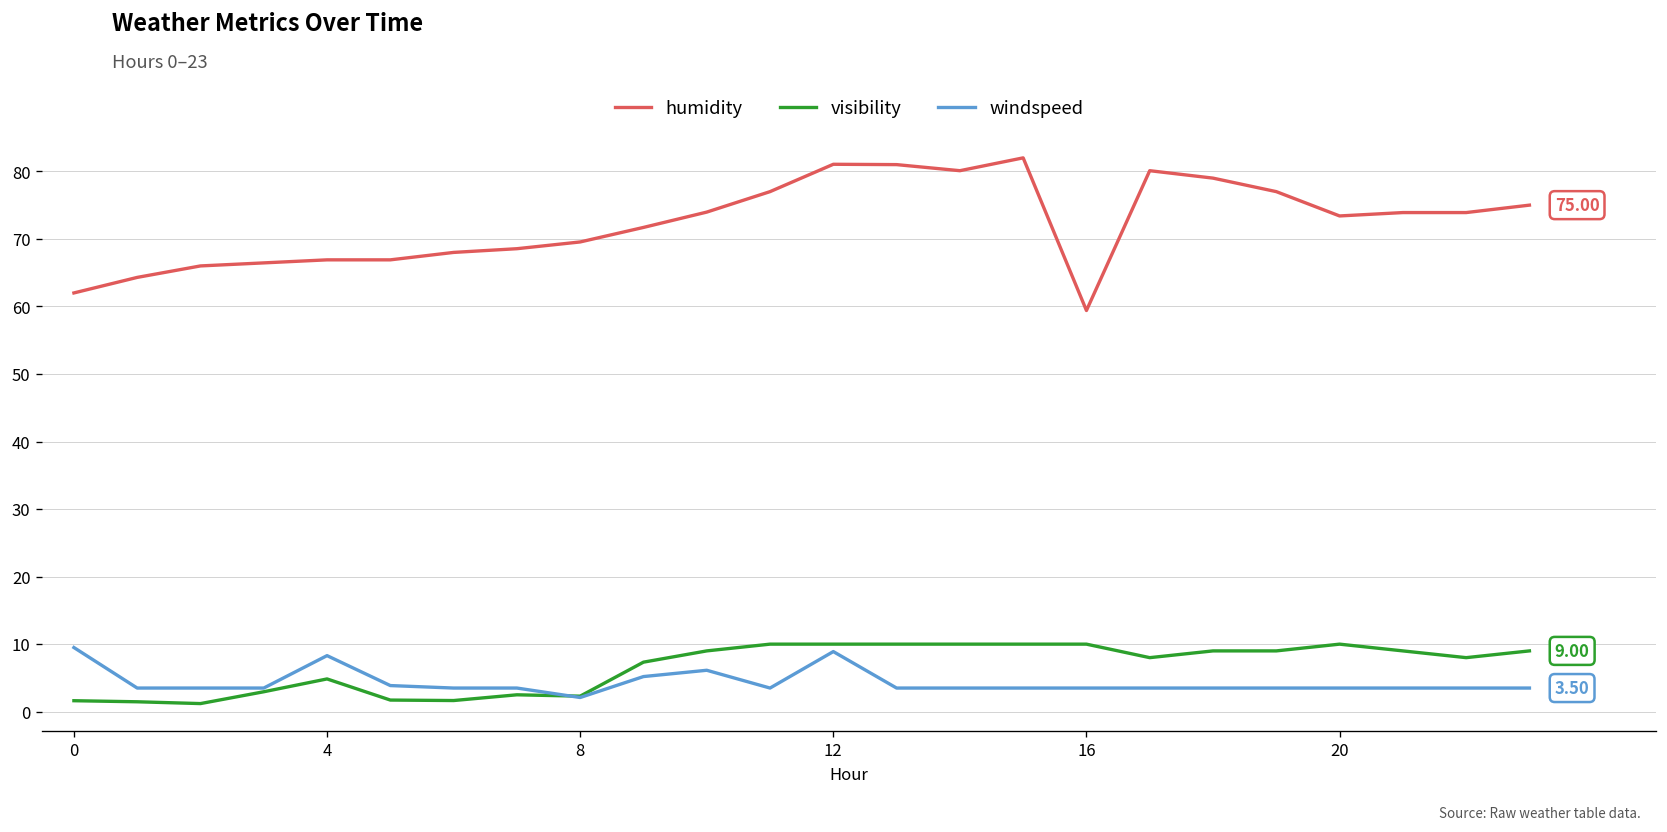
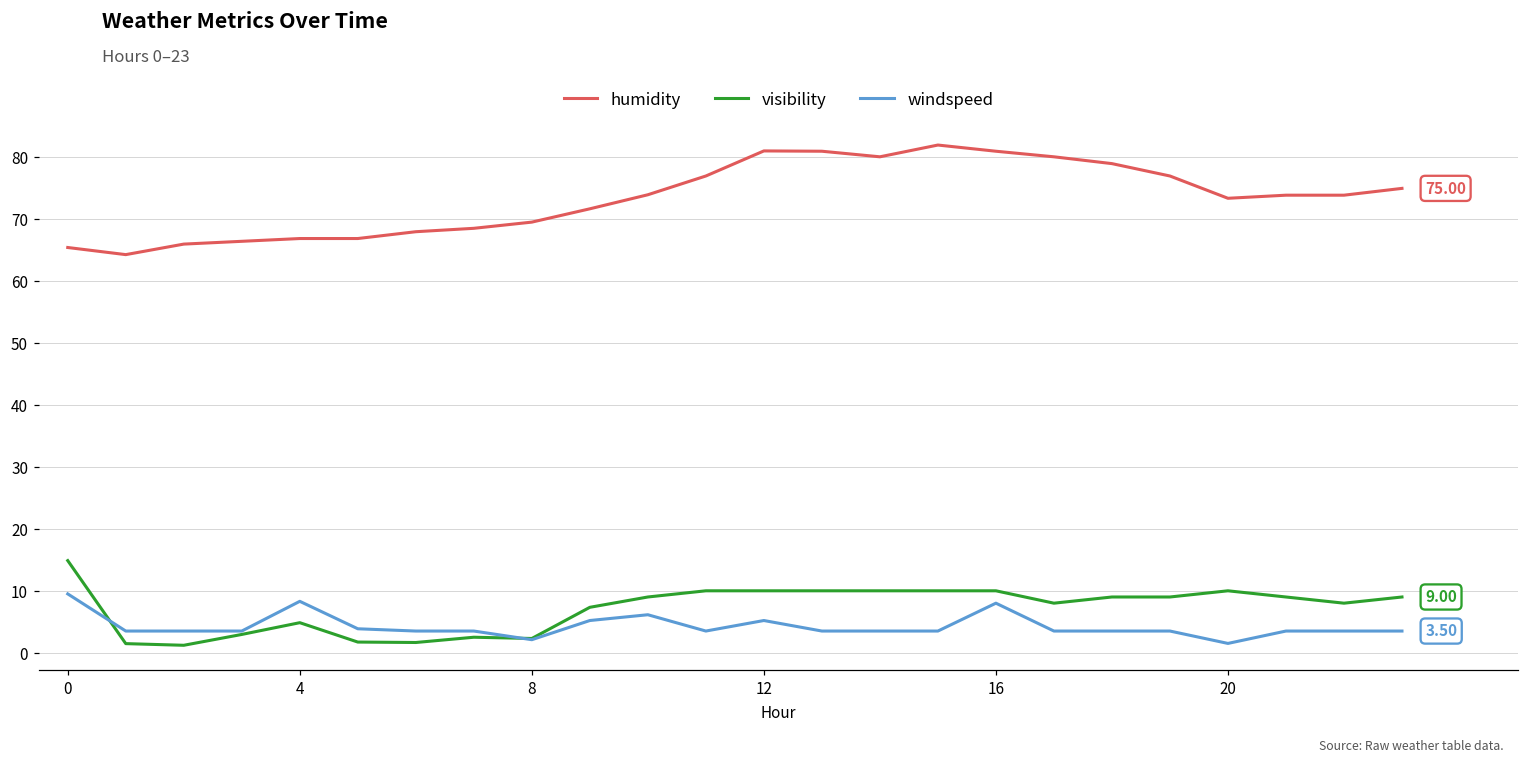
humidity, 0: 62 -> 65
visibility, 0: 2 -> 15
windspeed, 12: 9 -> 5
humidity, 16: 59 -> 81
windspeed, 16: 4 -> 8
windspeed, 20: 4 -> 2
